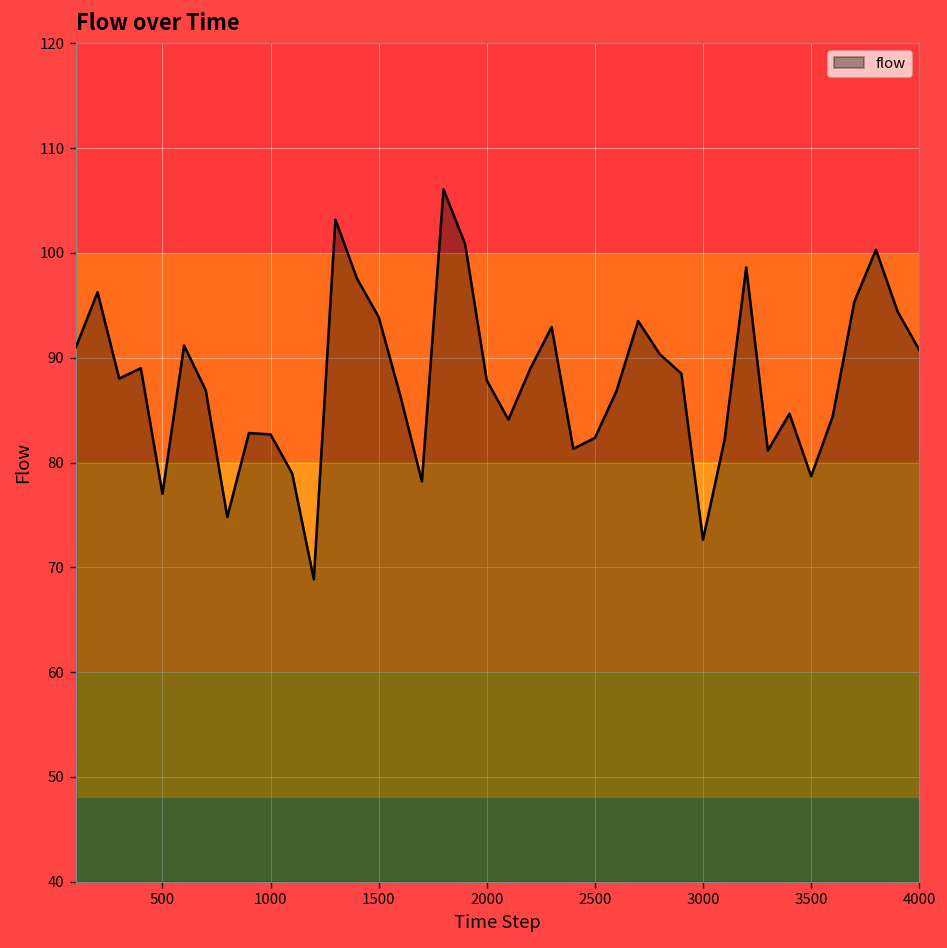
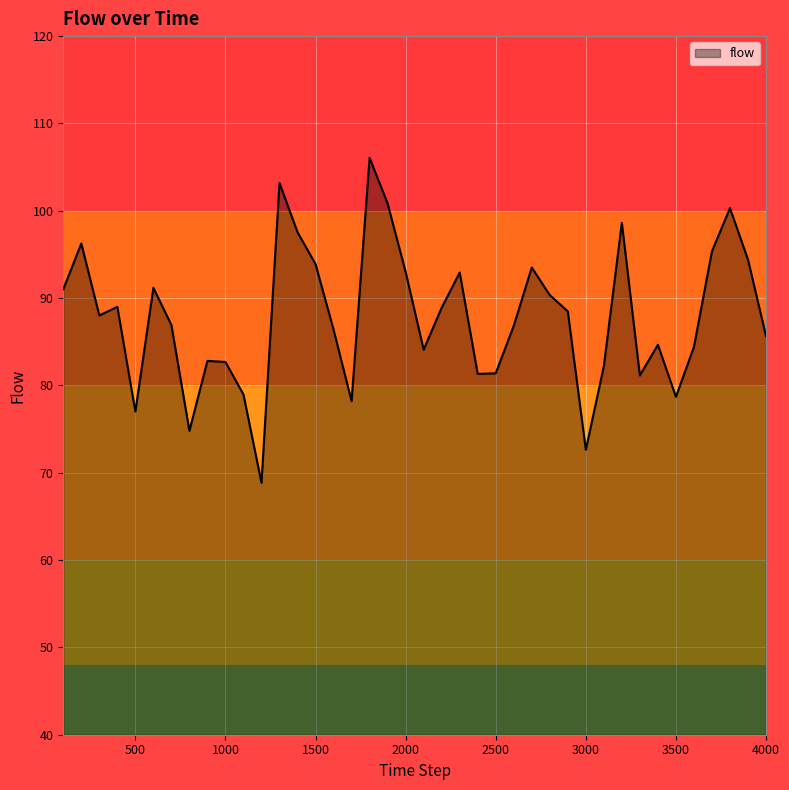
2000: 88 -> 93
2500: 82 -> 81
4000: 91 -> 86
